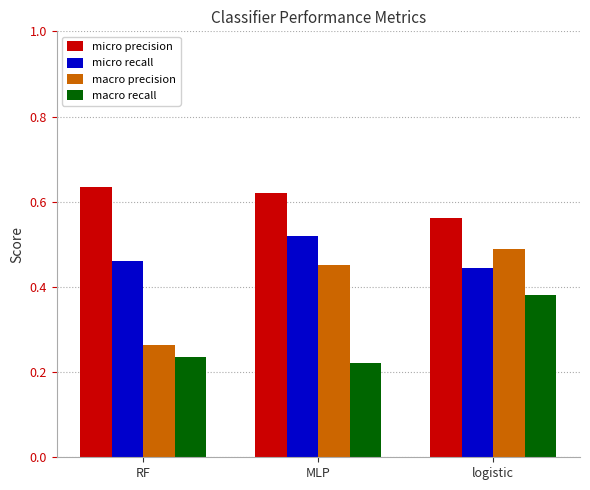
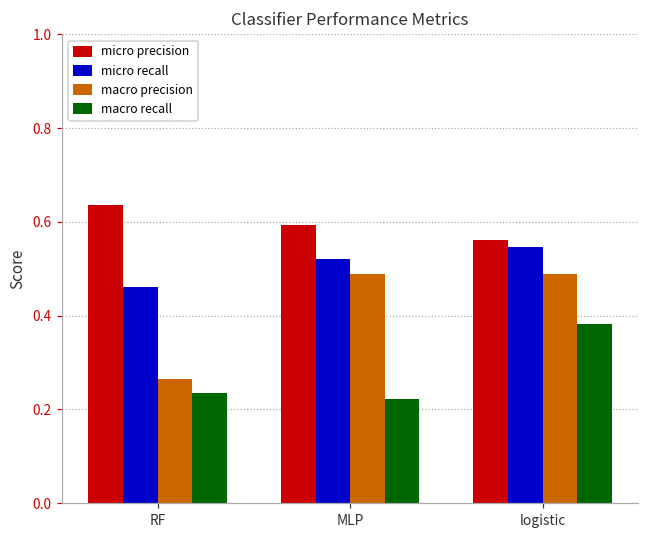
micro precision, MLP: 0.62 -> 0.59
macro precision, MLP: 0.45 -> 0.49
micro recall, logistic: 0.45 -> 0.55
